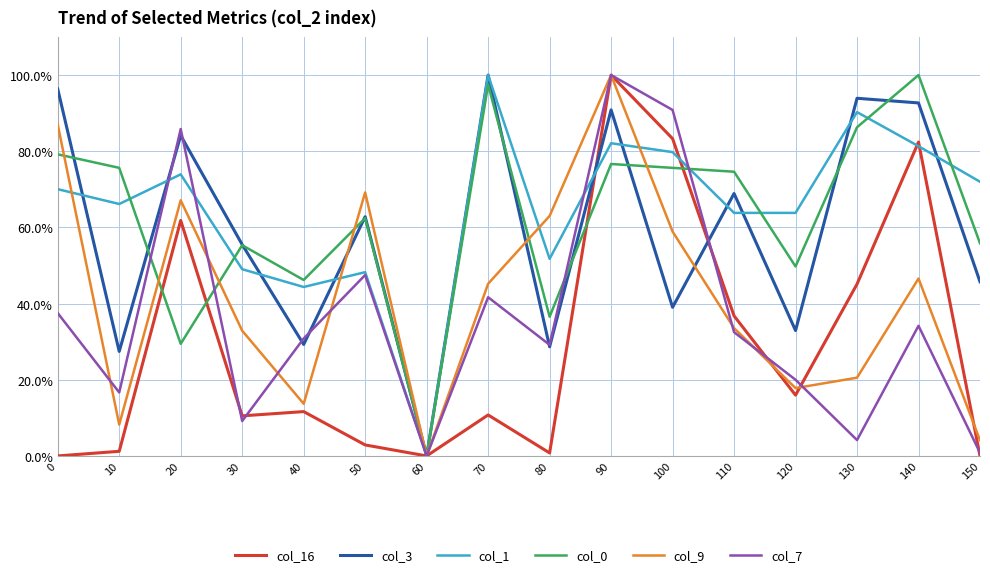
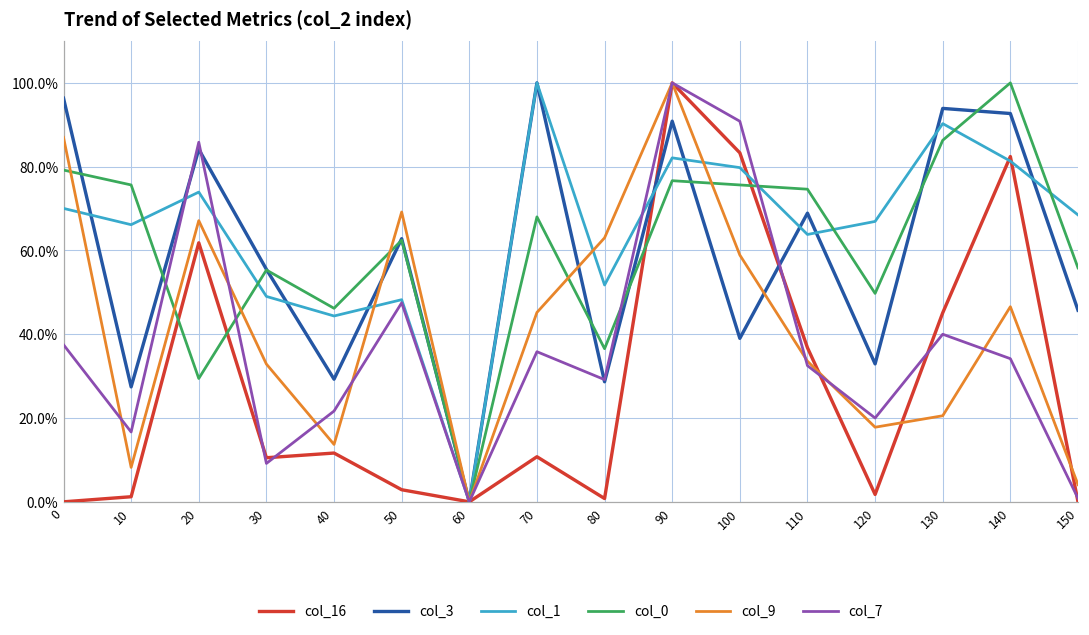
col_7, 40: 31% -> 22%
col_0, 70: 97% -> 68%
col_7, 70: 42% -> 36%
col_16, 120: 16% -> 2%
col_1, 120: 64% -> 67%
col_7, 130: 4% -> 40%
col_1, 150: 72% -> 68%
